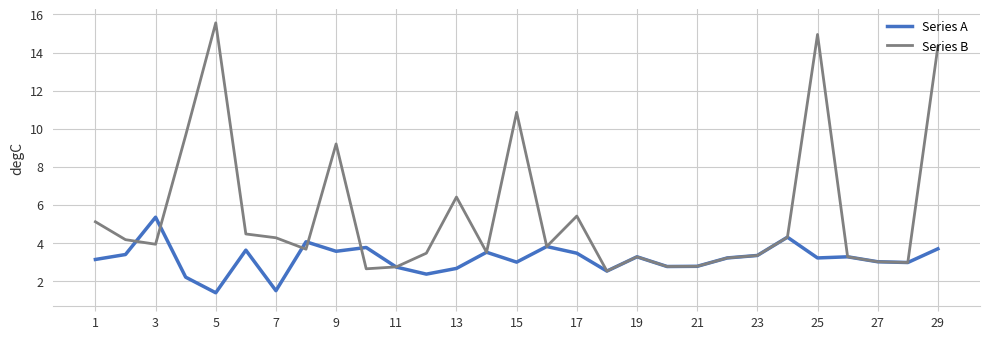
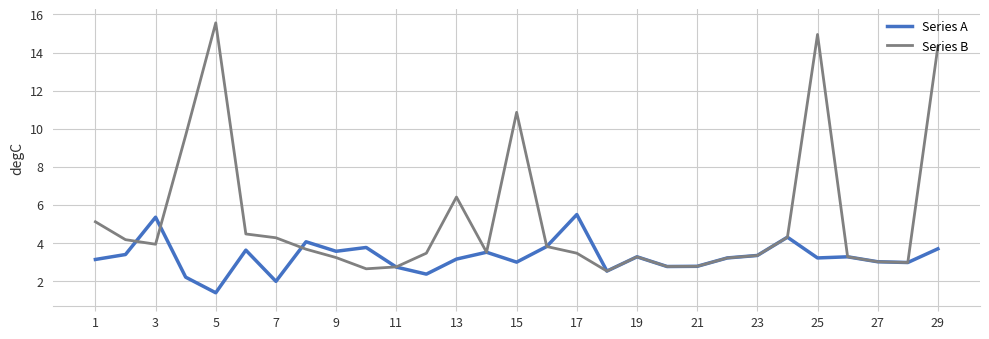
Series A, 7: 1.5 -> 2.0
Series B, 9: 9.2 -> 3.2
Series A, 13: 2.7 -> 3.2
Series A, 17: 3.5 -> 5.5
Series B, 17: 5.4 -> 3.5
